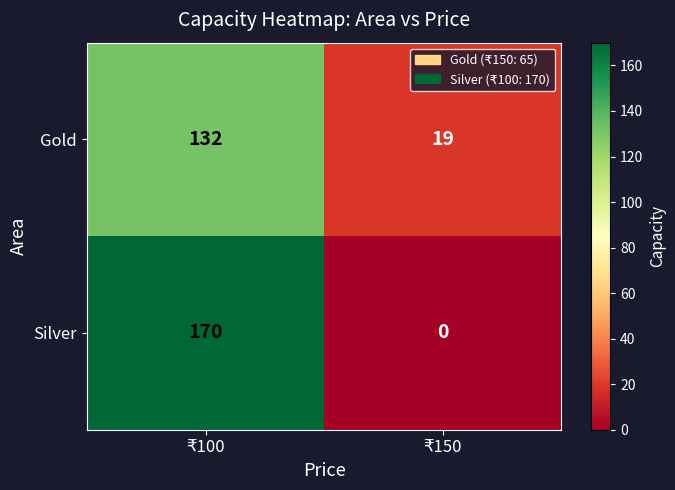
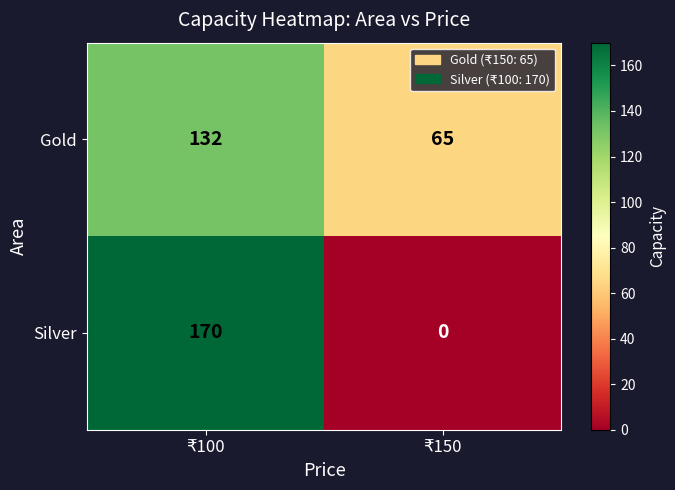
Gold, ₹150: 19 -> 65
